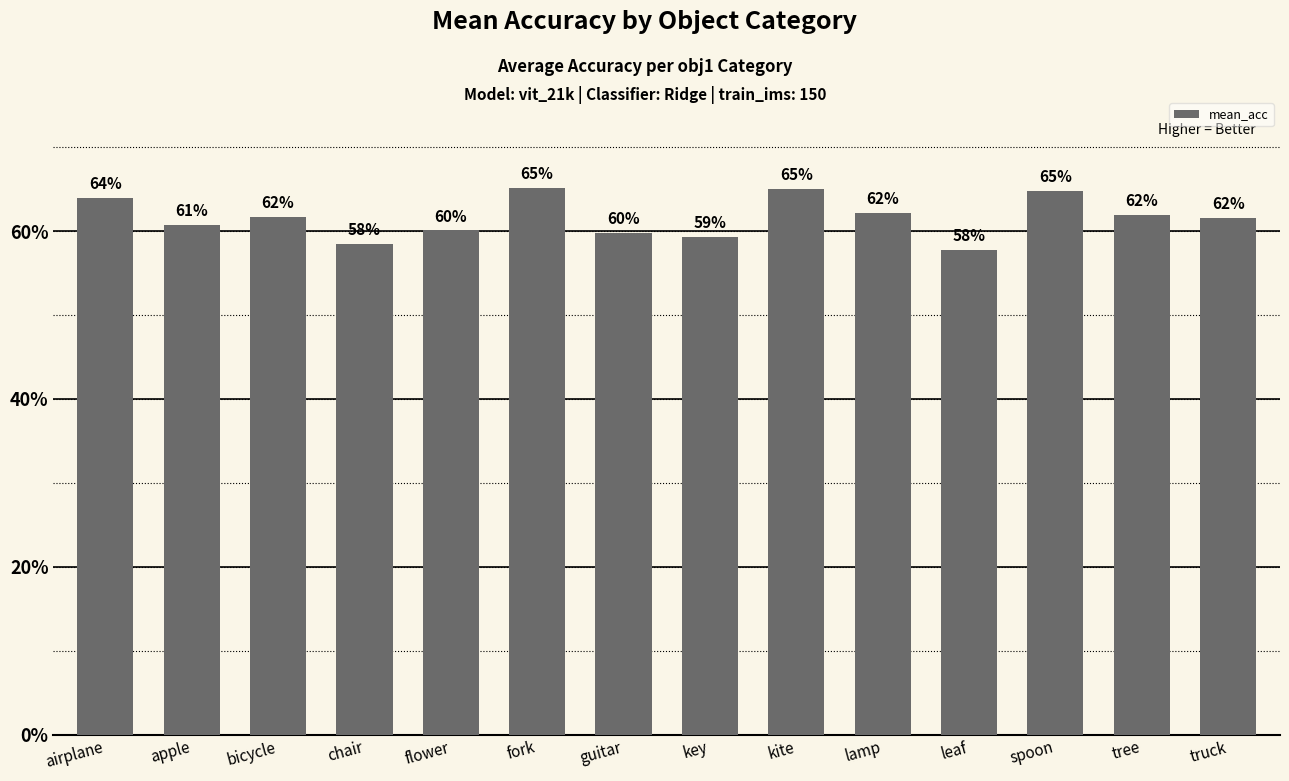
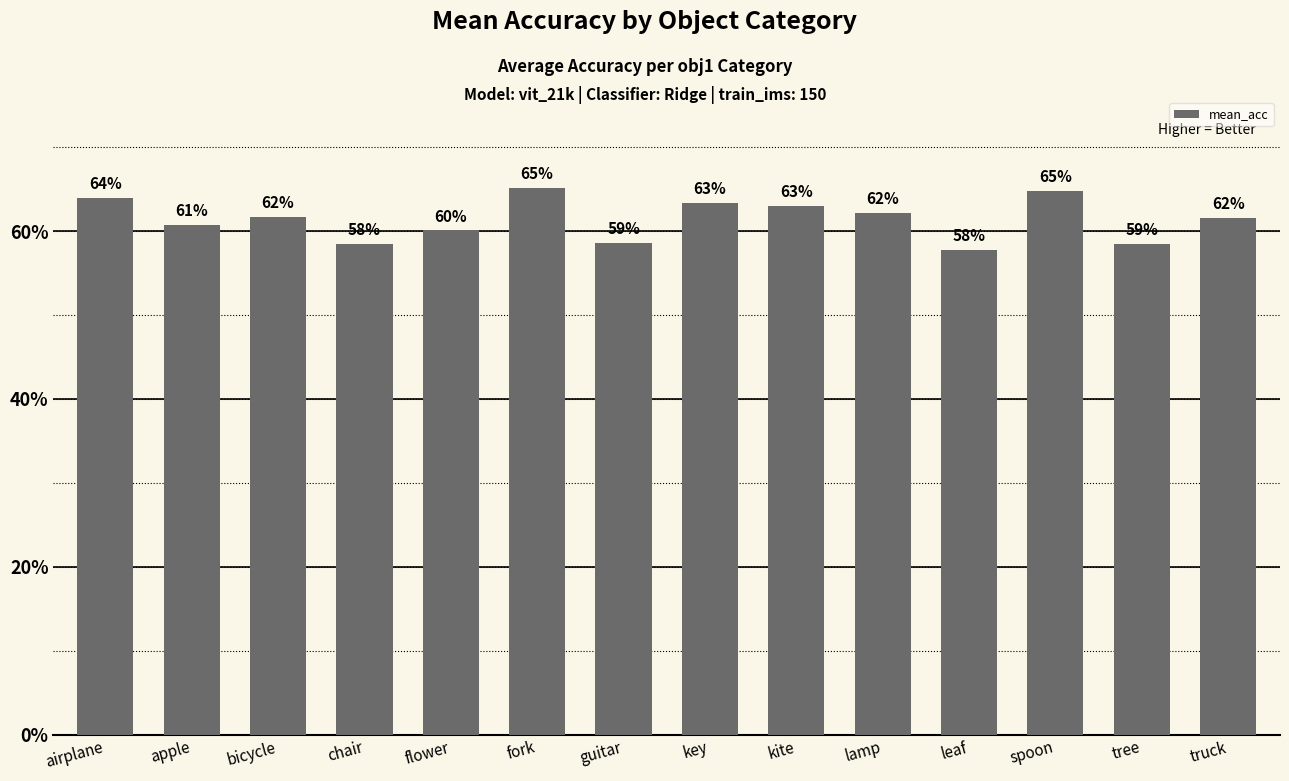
guitar: 60% -> 59%
key: 59% -> 63%
kite: 65% -> 63%
tree: 62% -> 59%
